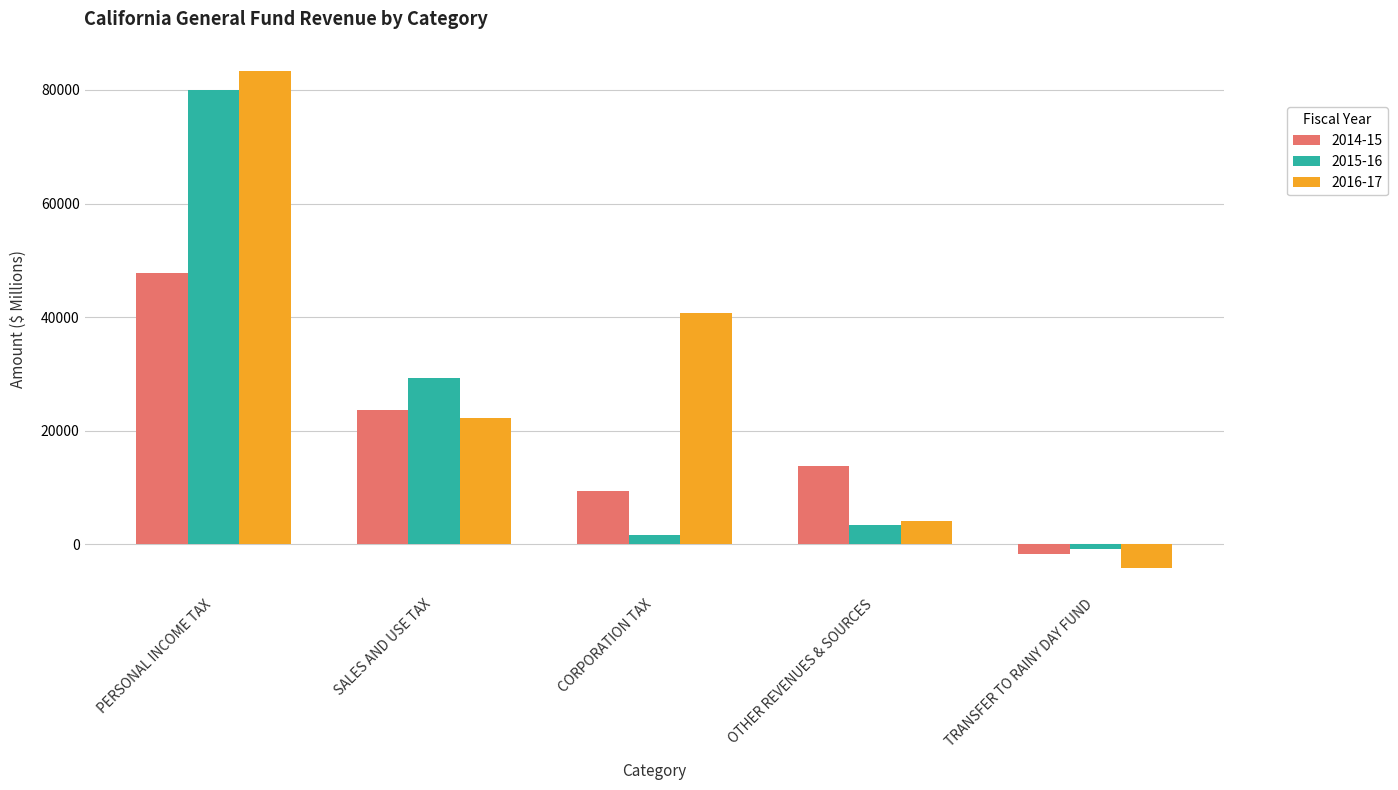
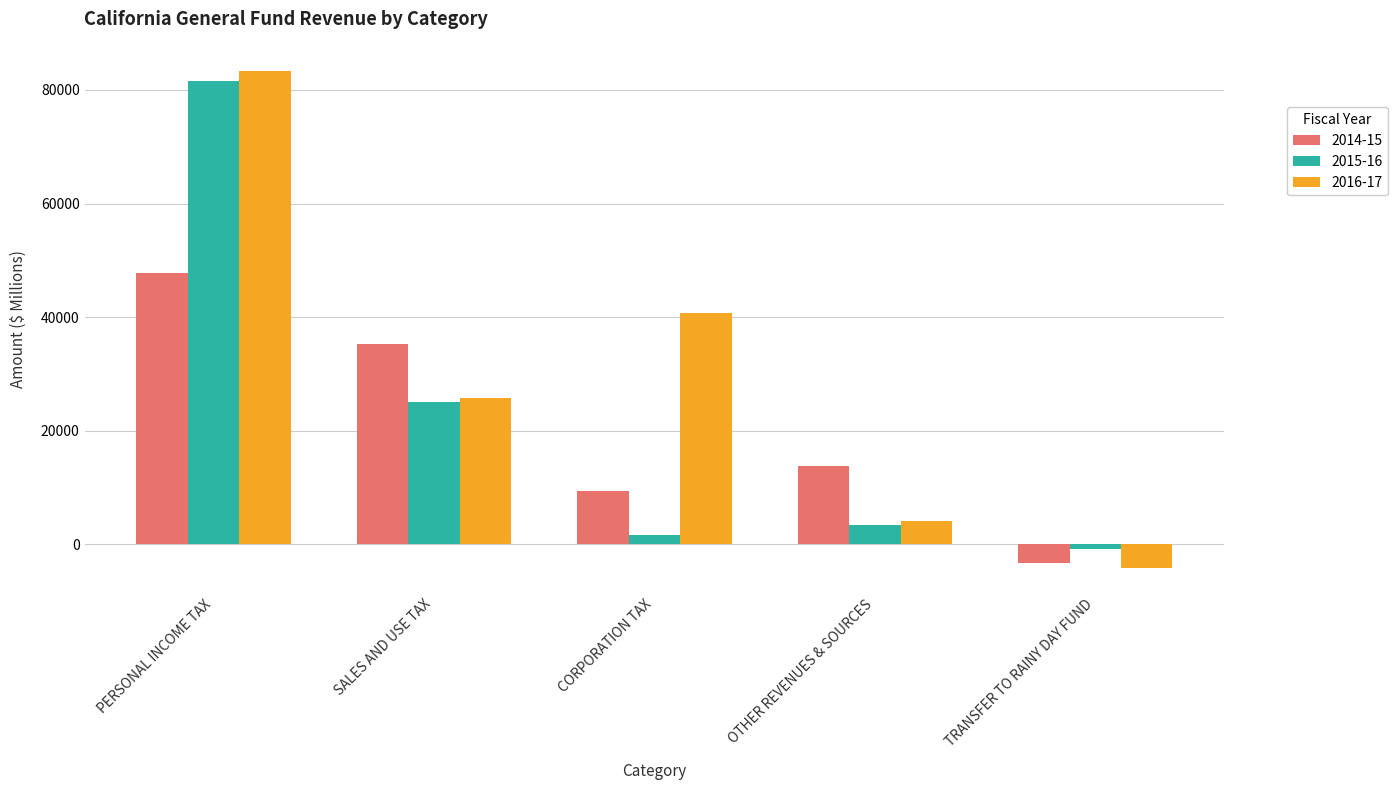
2015-16, PERSONAL INCOME TAX: 80000 -> 82000
2014-15, SALES AND USE TAX: 24000 -> 35000
2015-16, SALES AND USE TAX: 29000 -> 25000
2016-17, SALES AND USE TAX: 22000 -> 26000
2014-15, TRANSFER TO RAINY DAY FUND: -2000 -> -3000
